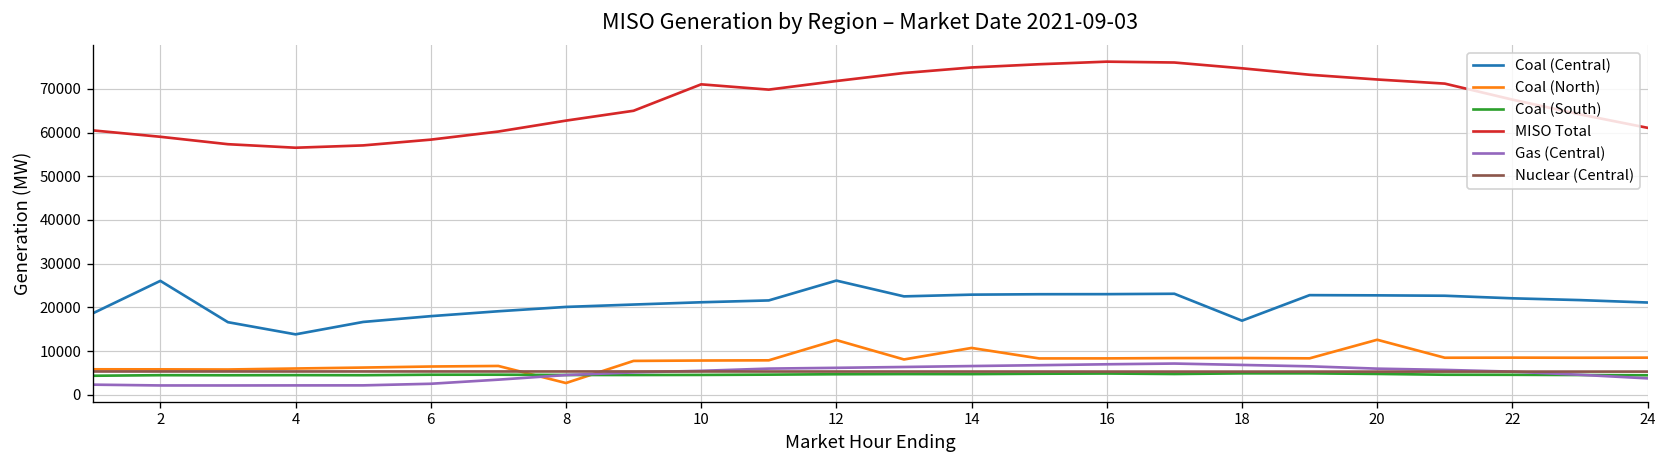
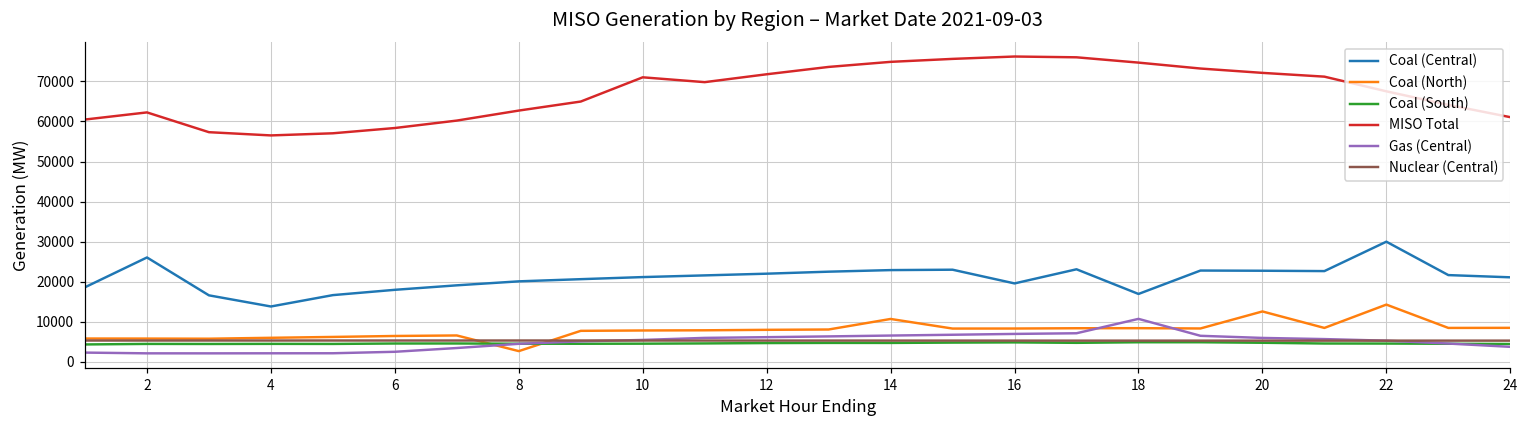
MISO Total, 2: 59000 -> 62000
Coal (Central), 12: 26000 -> 22000
Coal (North), 12: 13000 -> 8000
Coal (Central), 16: 23000 -> 20000
Gas (Central), 18: 7000 -> 11000
Coal (Central), 22: 22000 -> 30000
Coal (North), 22: 9000 -> 14000
